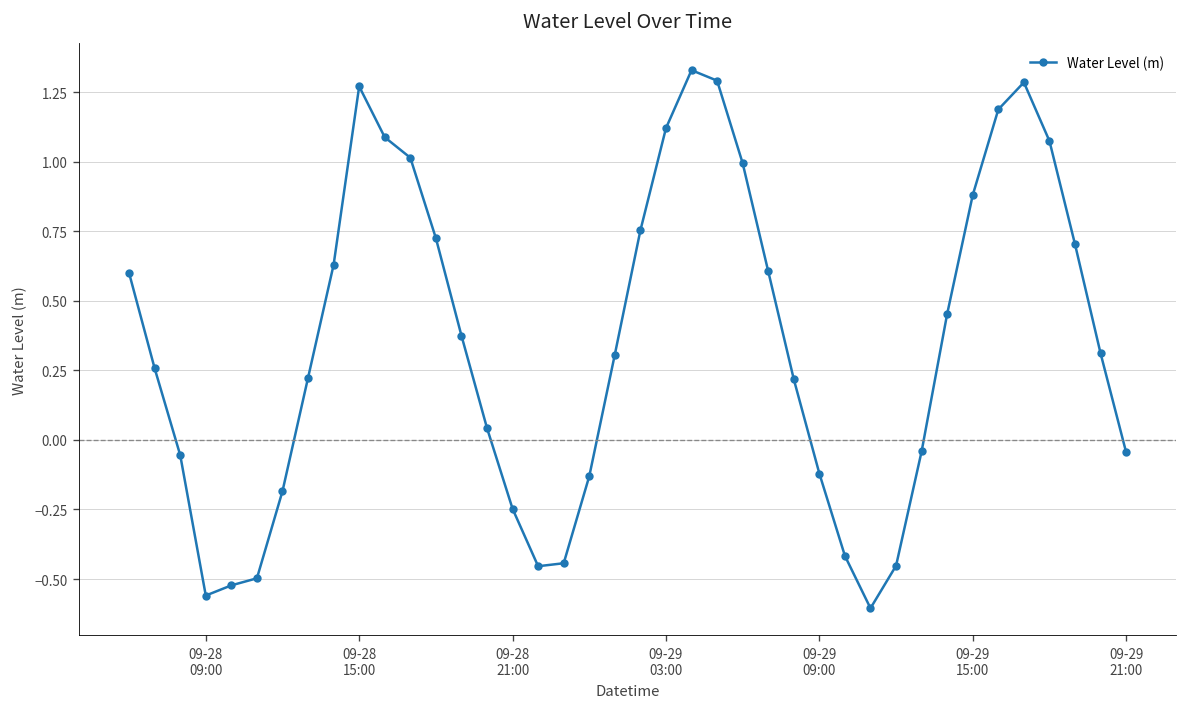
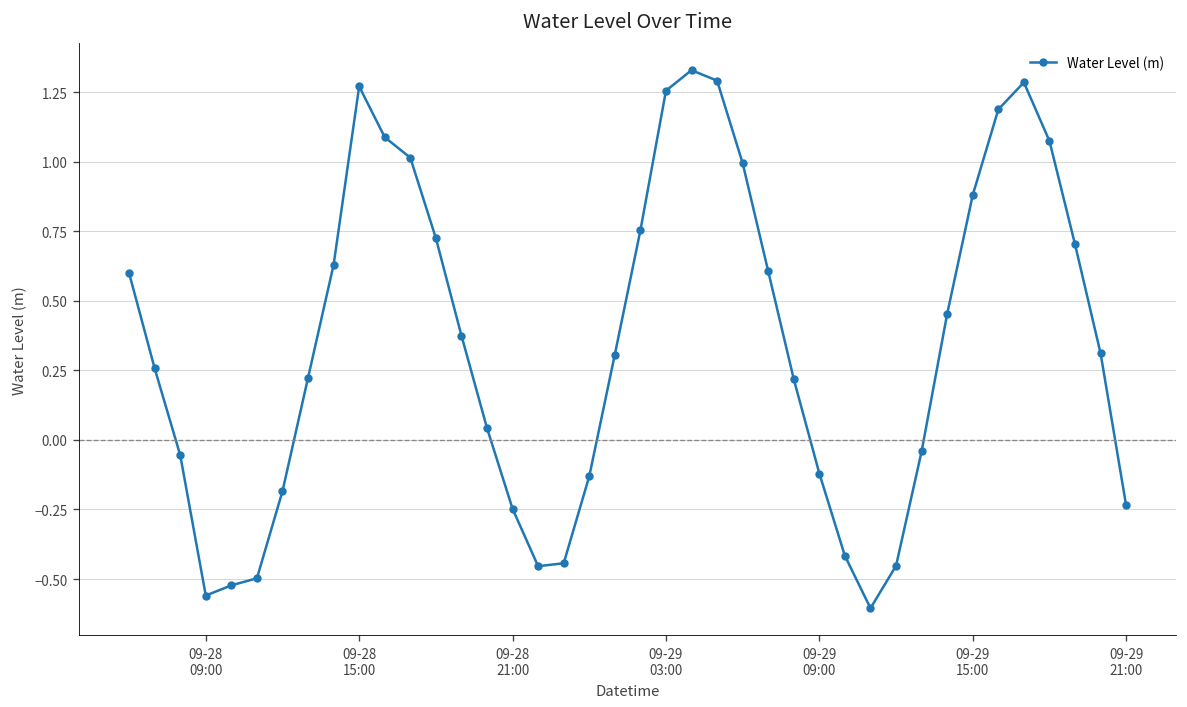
09-29 03:00: 1.12 -> 1.26
09-29 21:00: -0.04 -> -0.24
